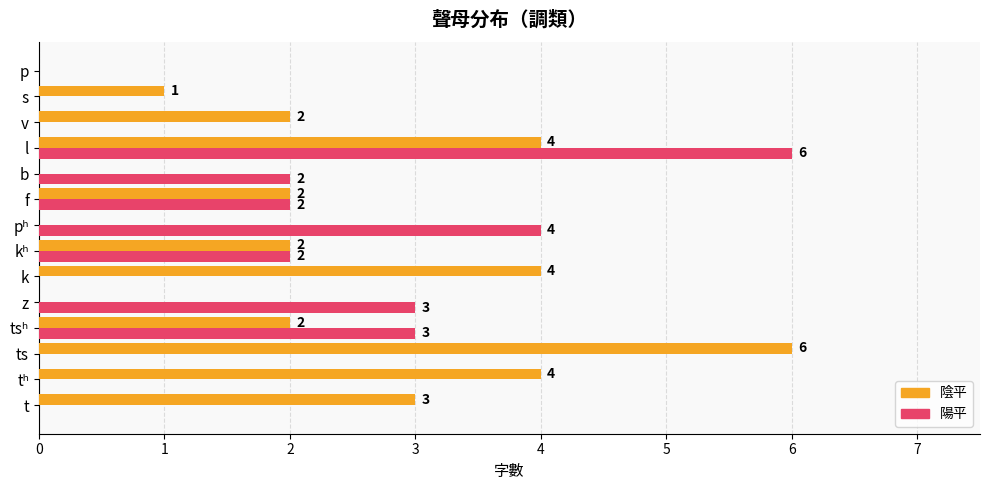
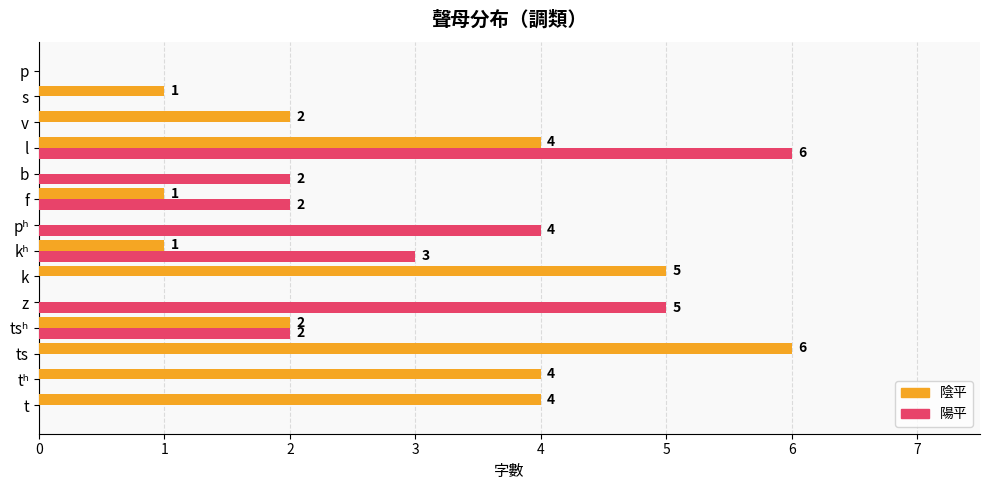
陰平, f: 2 -> 1
陰平, kʰ: 2 -> 1
陽平, kʰ: 2 -> 3
陰平, k: 4 -> 5
陽平, z: 3 -> 5
陽平, tsʰ: 3 -> 2
陰平, t: 3 -> 4
